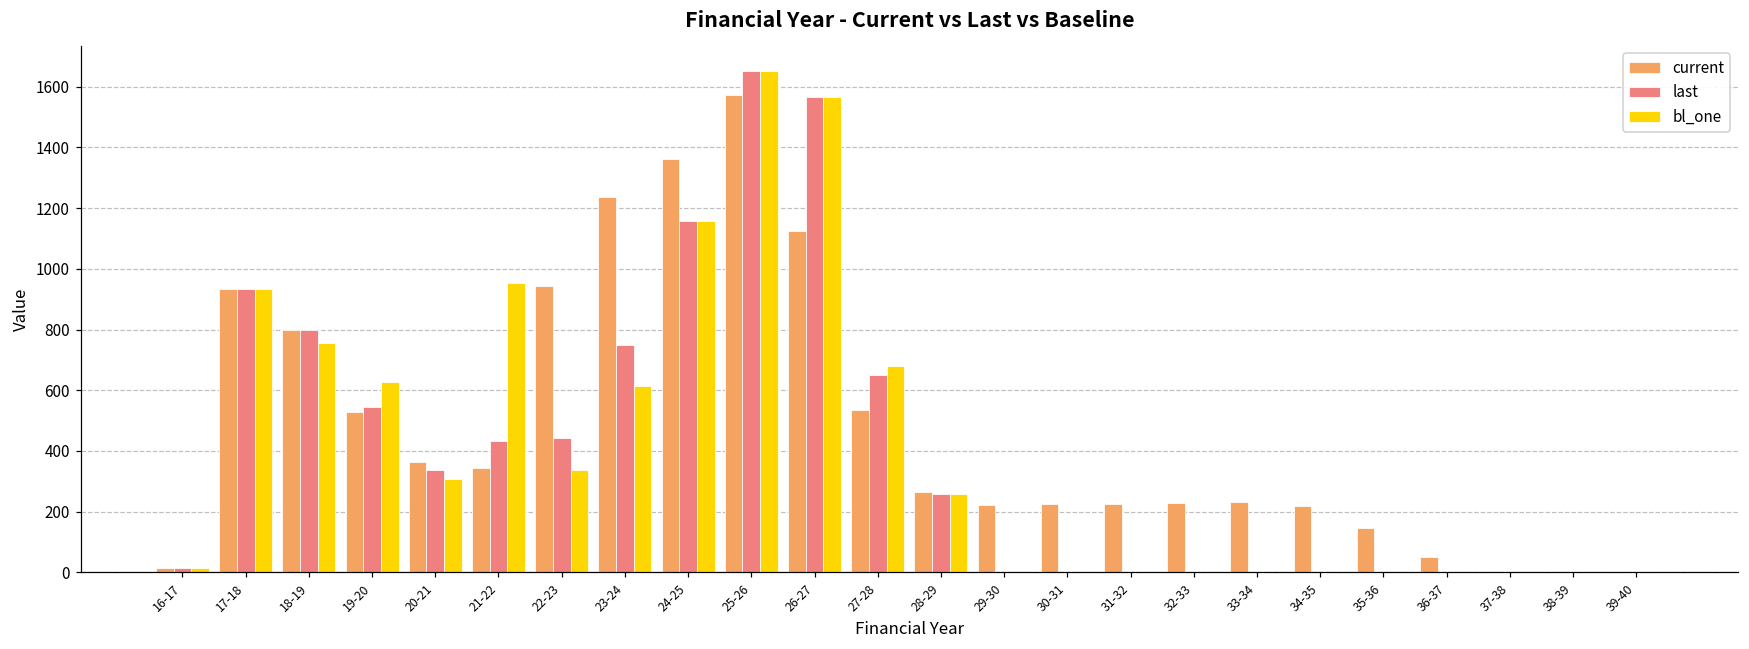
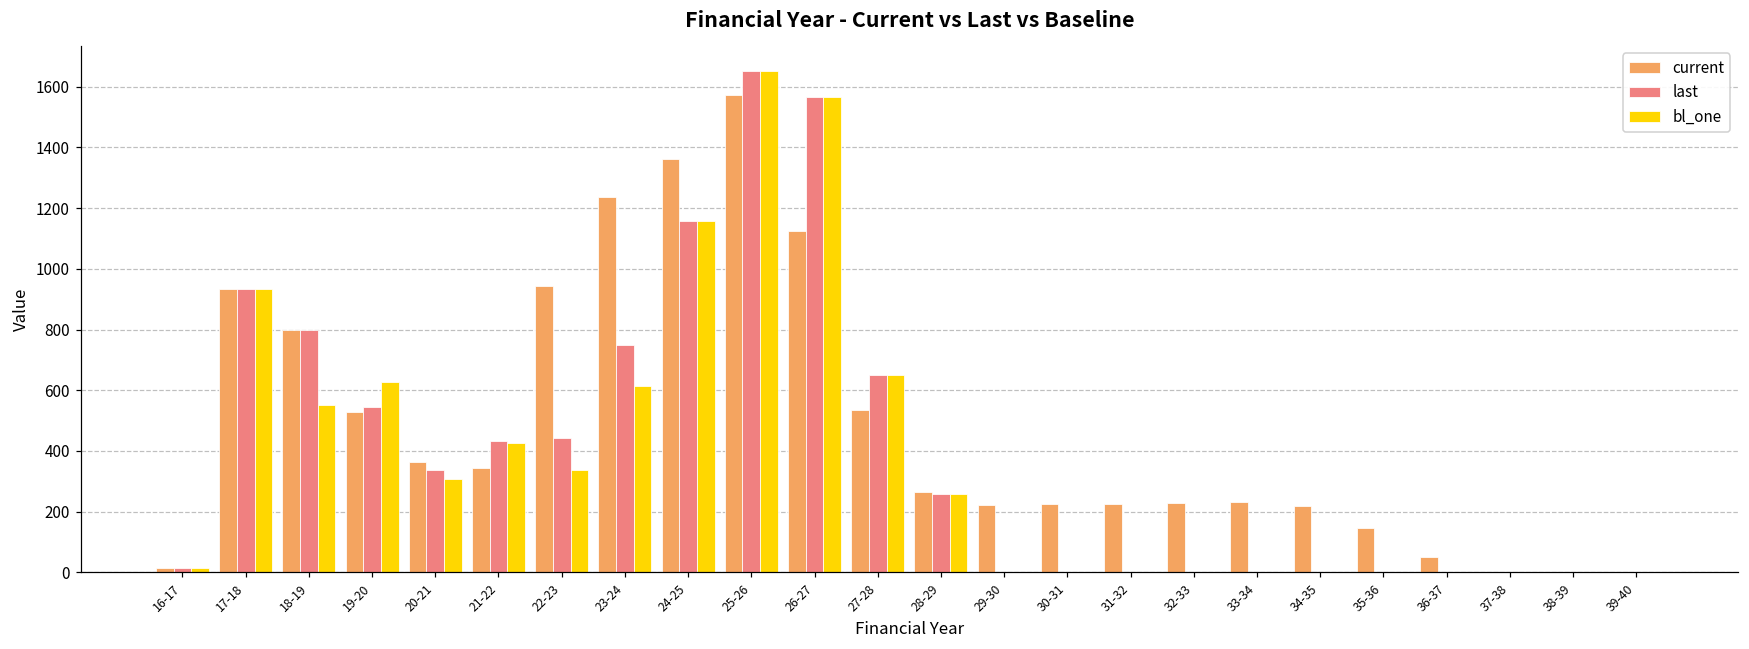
bl_one, 18-19: 760 -> 550
bl_one, 21-22: 950 -> 430
bl_one, 27-28: 680 -> 650
